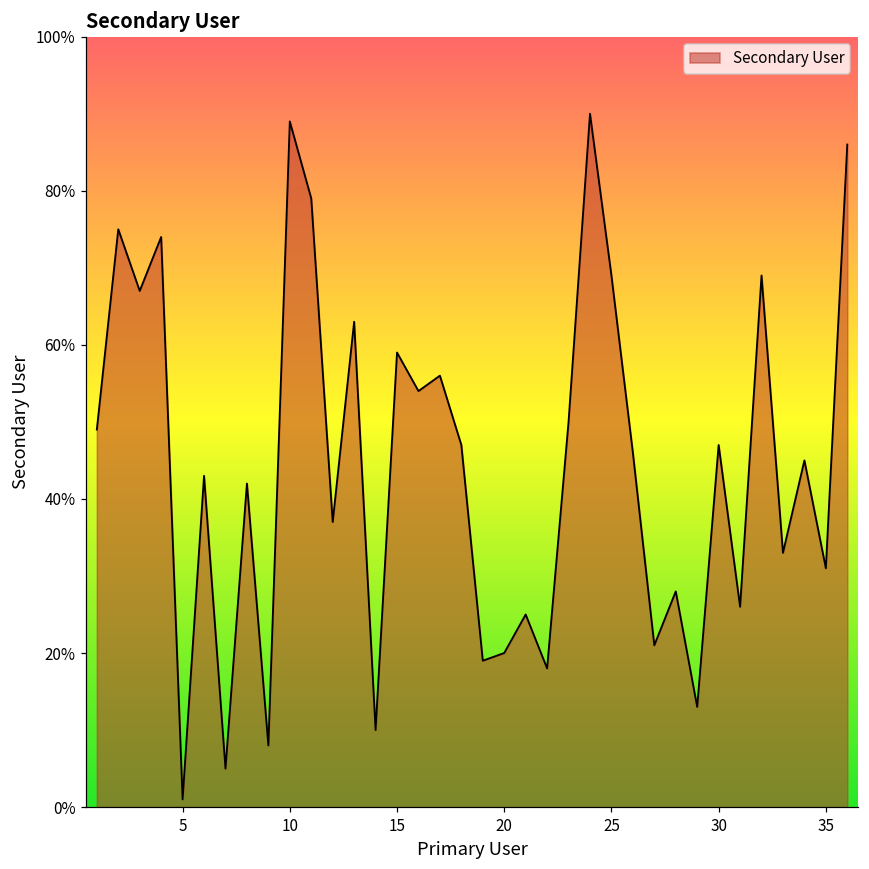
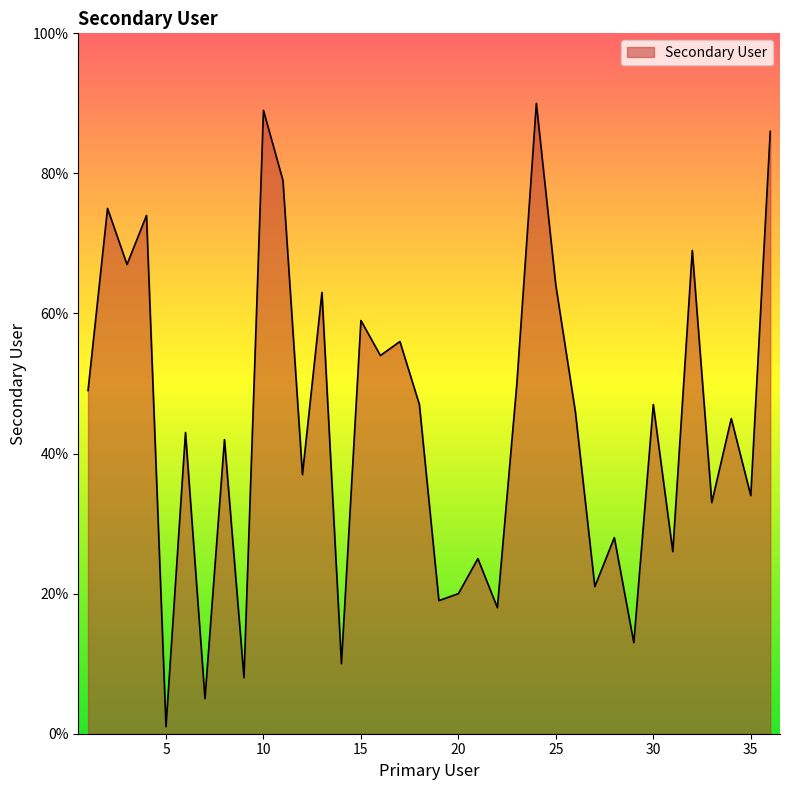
25: 69% -> 64%
35: 31% -> 34%
